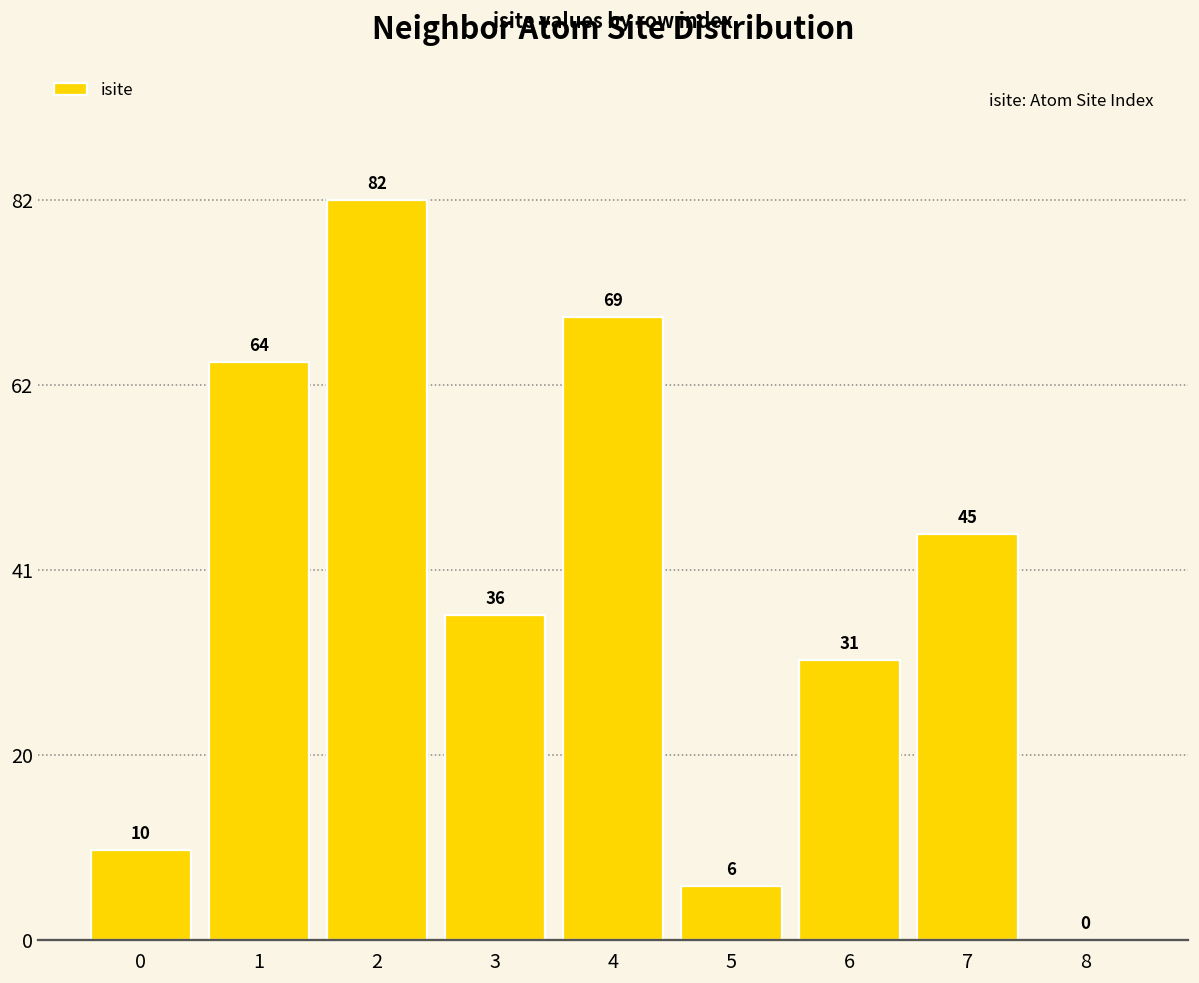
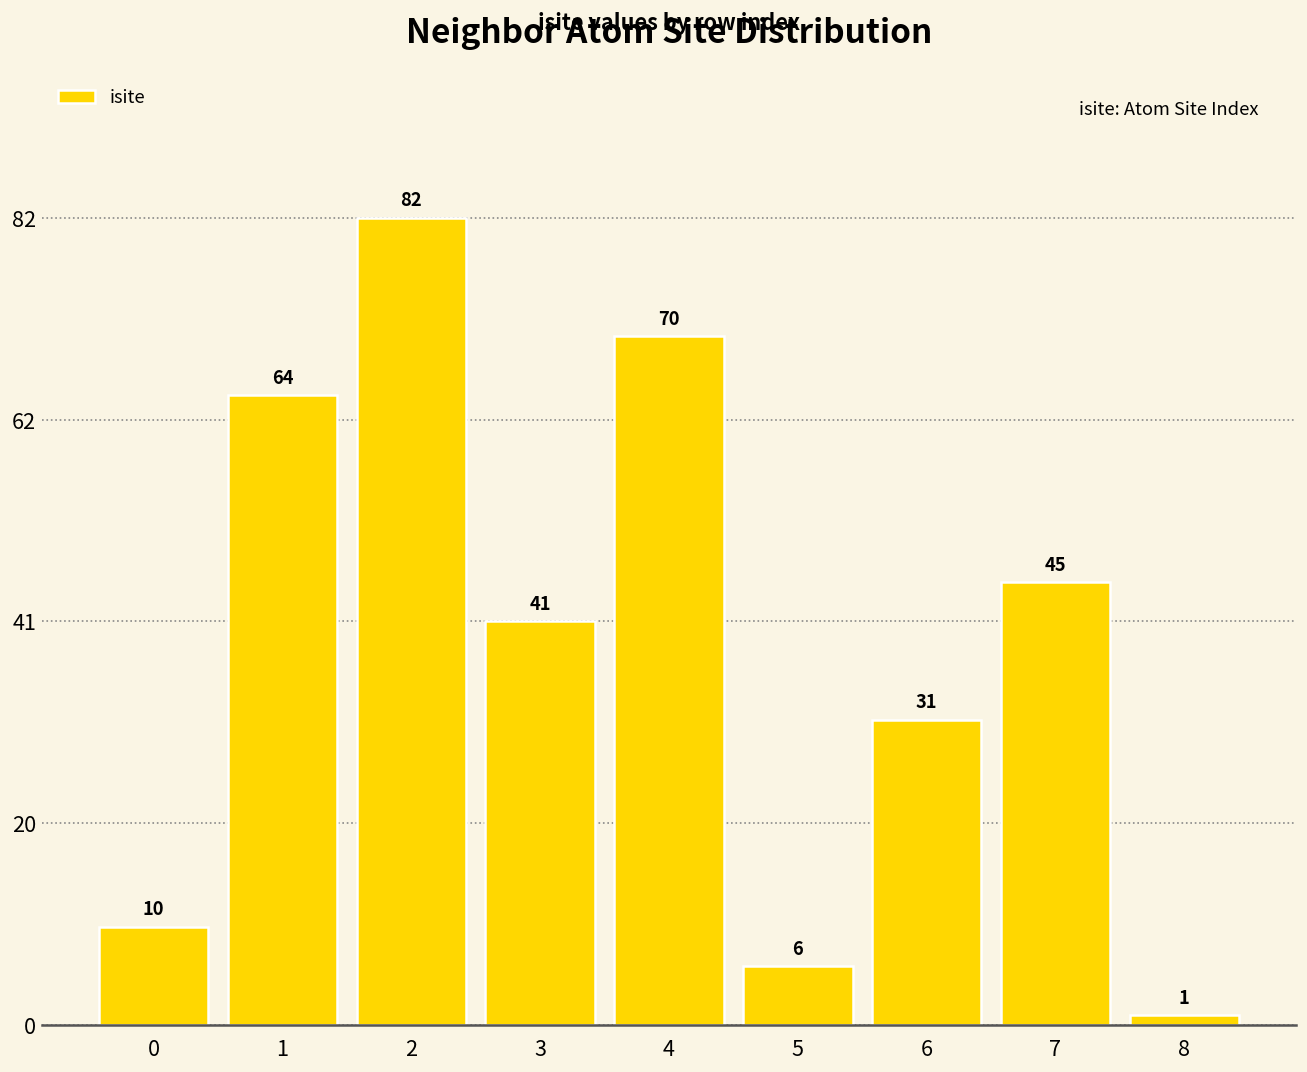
3: 36 -> 41
4: 69 -> 70
8: 0 -> 1
